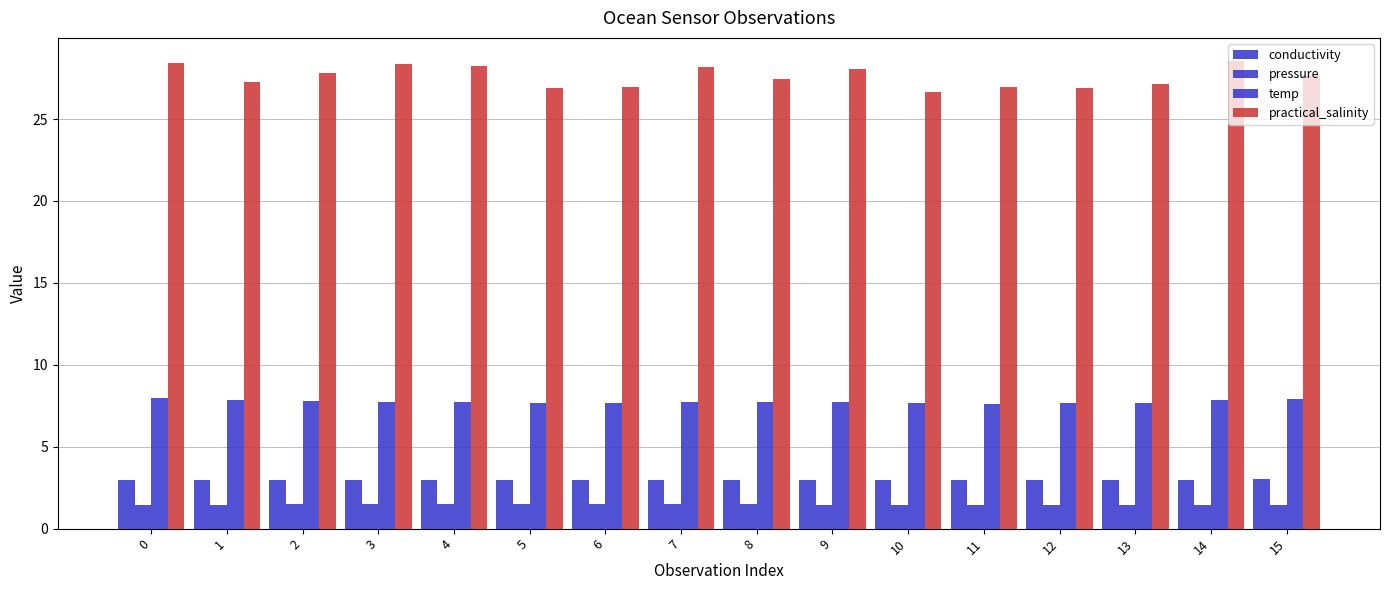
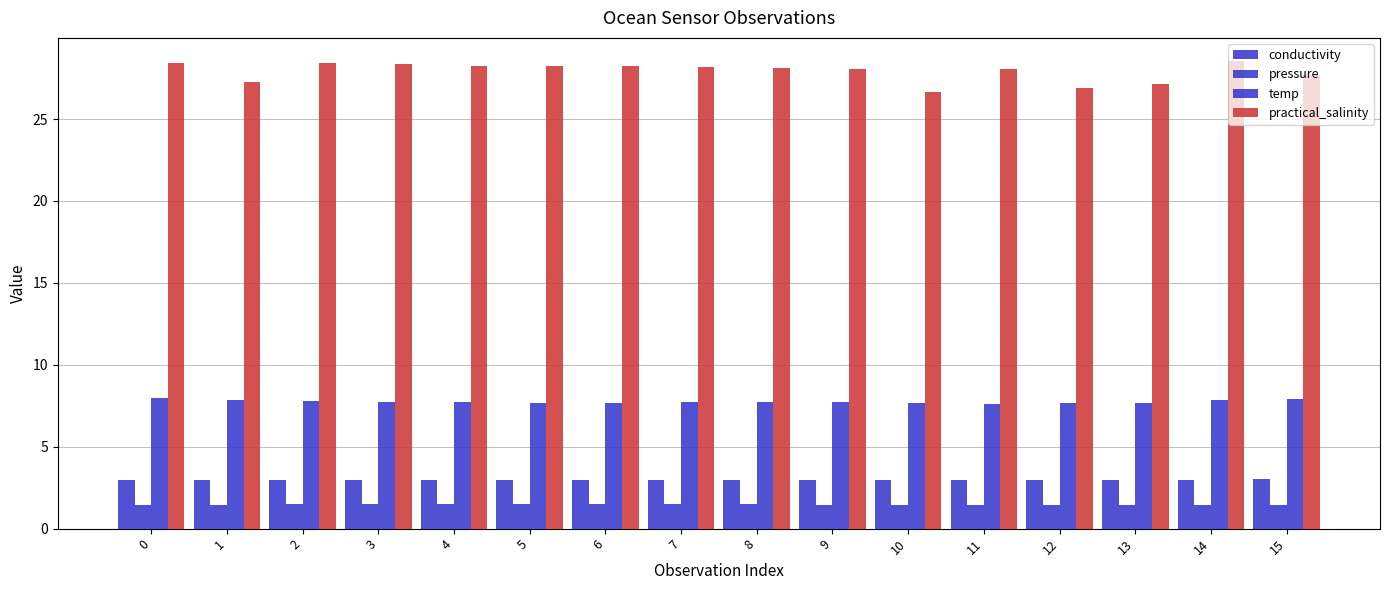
practical_salinity, 2: 27.8 -> 28.4
practical_salinity, 5: 26.9 -> 28.2
practical_salinity, 6: 26.9 -> 28.2
practical_salinity, 8: 27.4 -> 28.1
practical_salinity, 11: 27.0 -> 28.1
